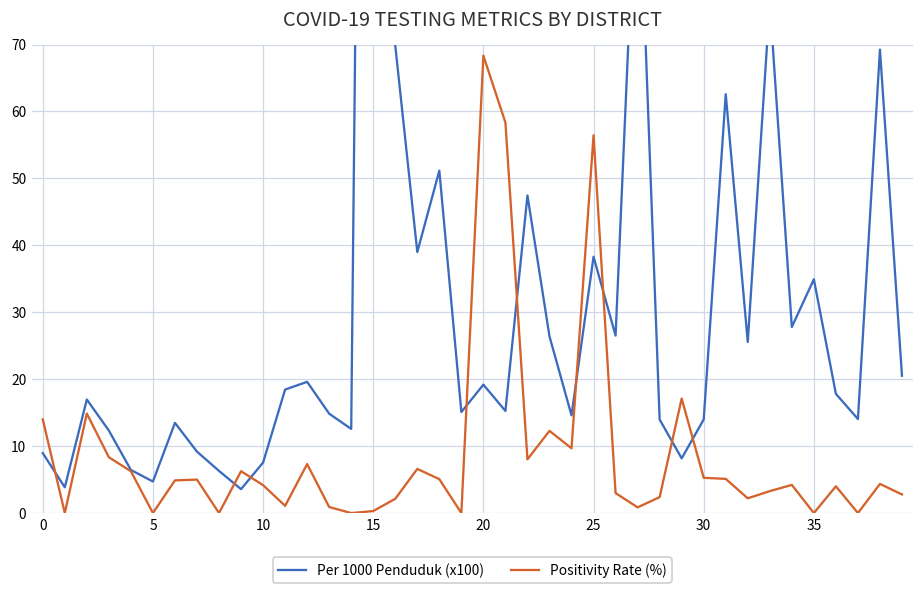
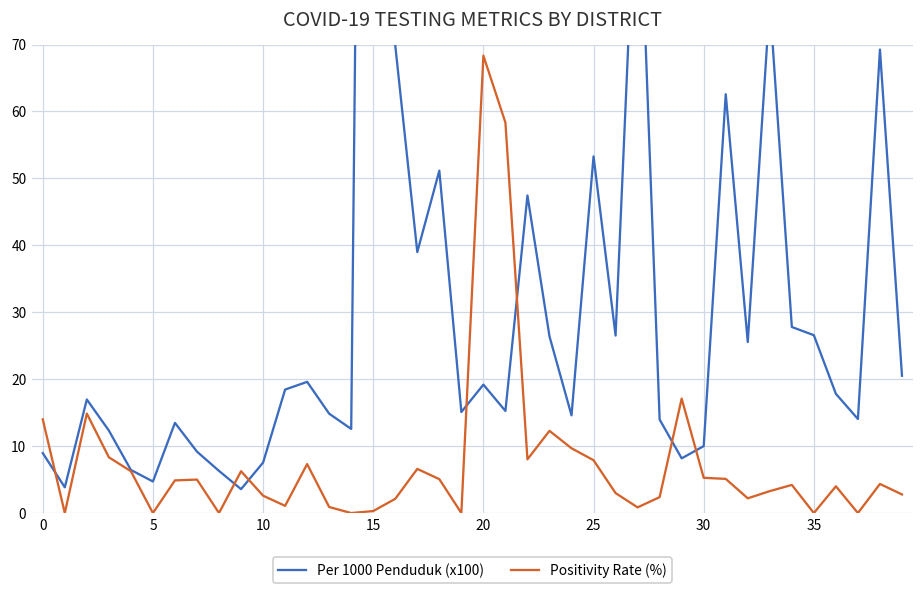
Positivity Rate (%), 10: 4 -> 3
Per 1000 Penduduk (x100), 25: 38 -> 53
Positivity Rate (%), 25: 56 -> 8
Per 1000 Penduduk (x100), 30: 14 -> 10
Per 1000 Penduduk (x100), 35: 35 -> 27
